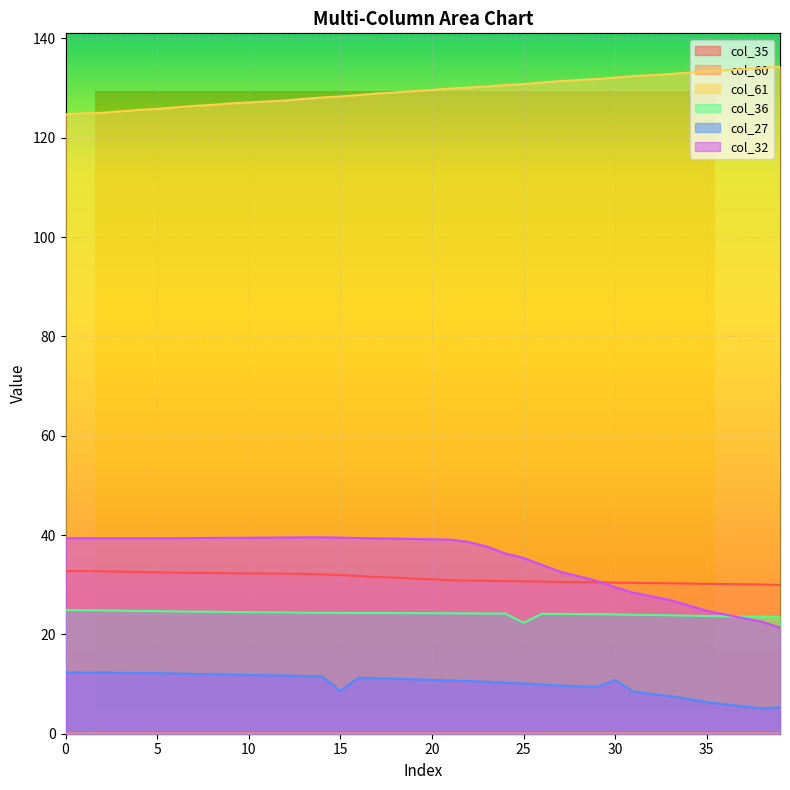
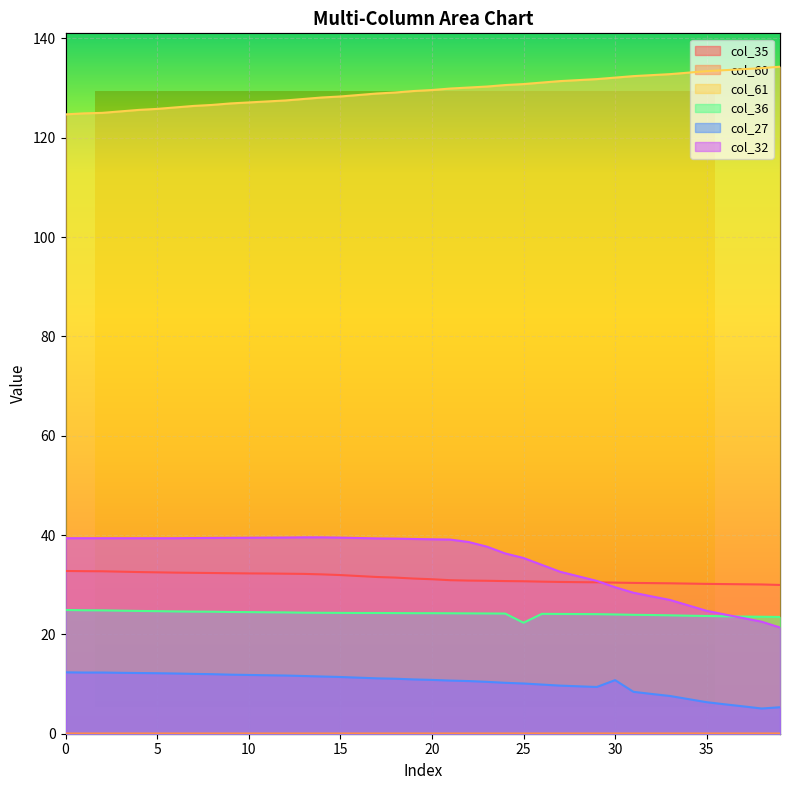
col_27, 15: 9 -> 11
